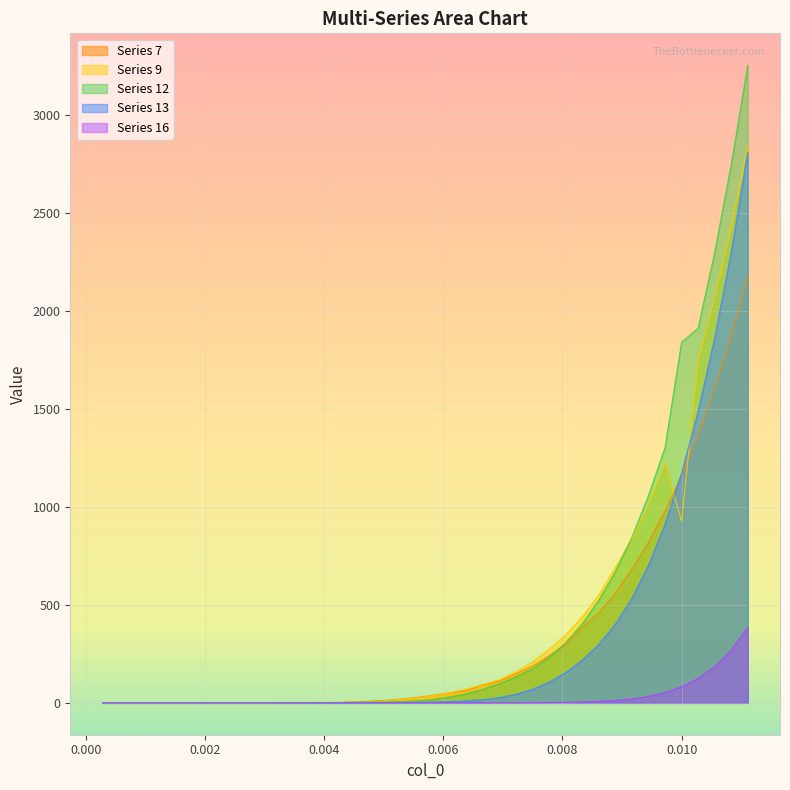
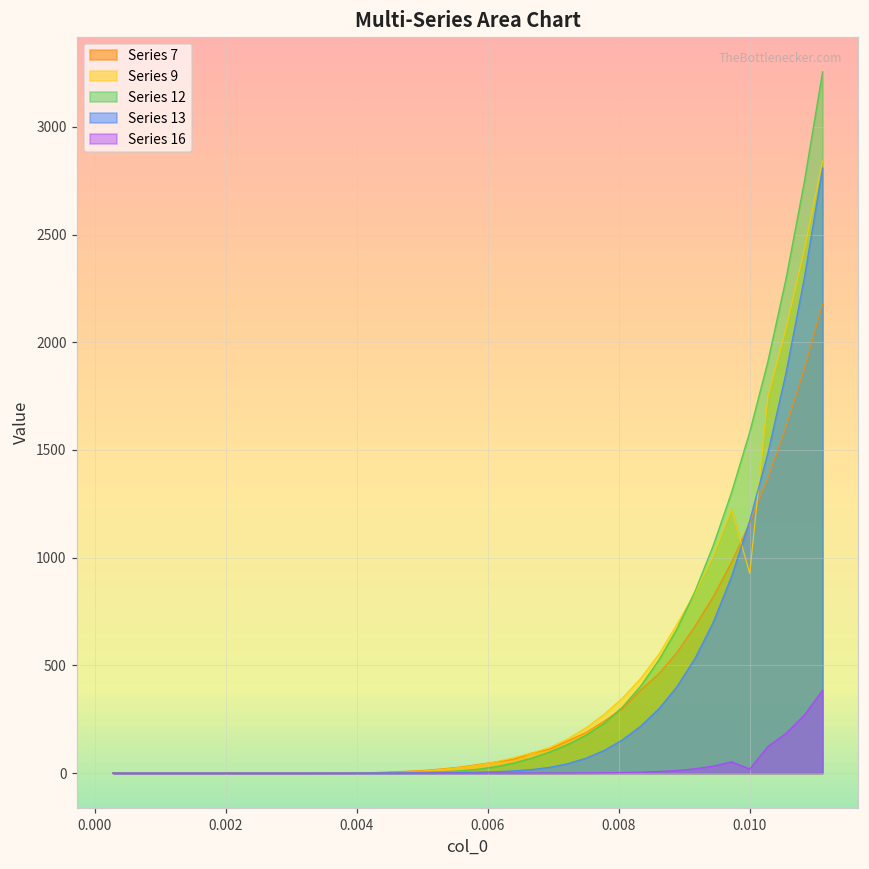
Series 12, 0.010: 1840 -> 1580
Series 16, 0.010: 80 -> 20
